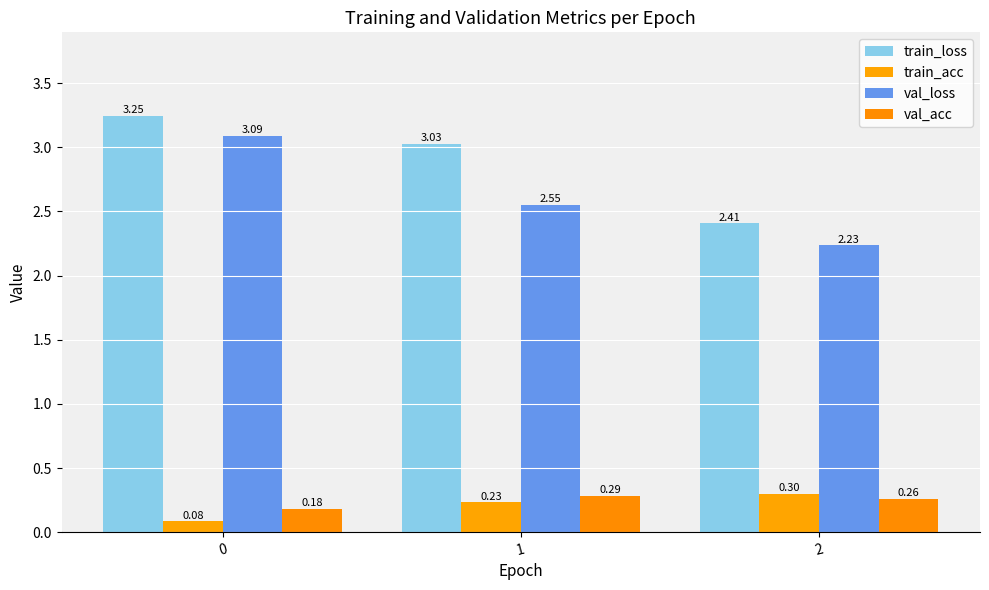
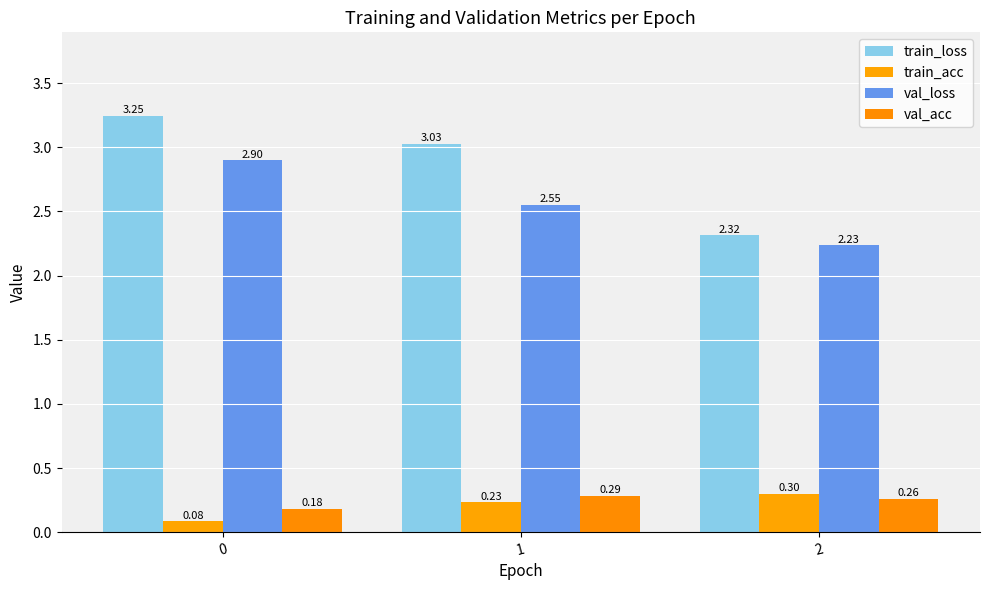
val_loss, 0: 3.09 -> 2.90
train_loss, 2: 2.41 -> 2.32
